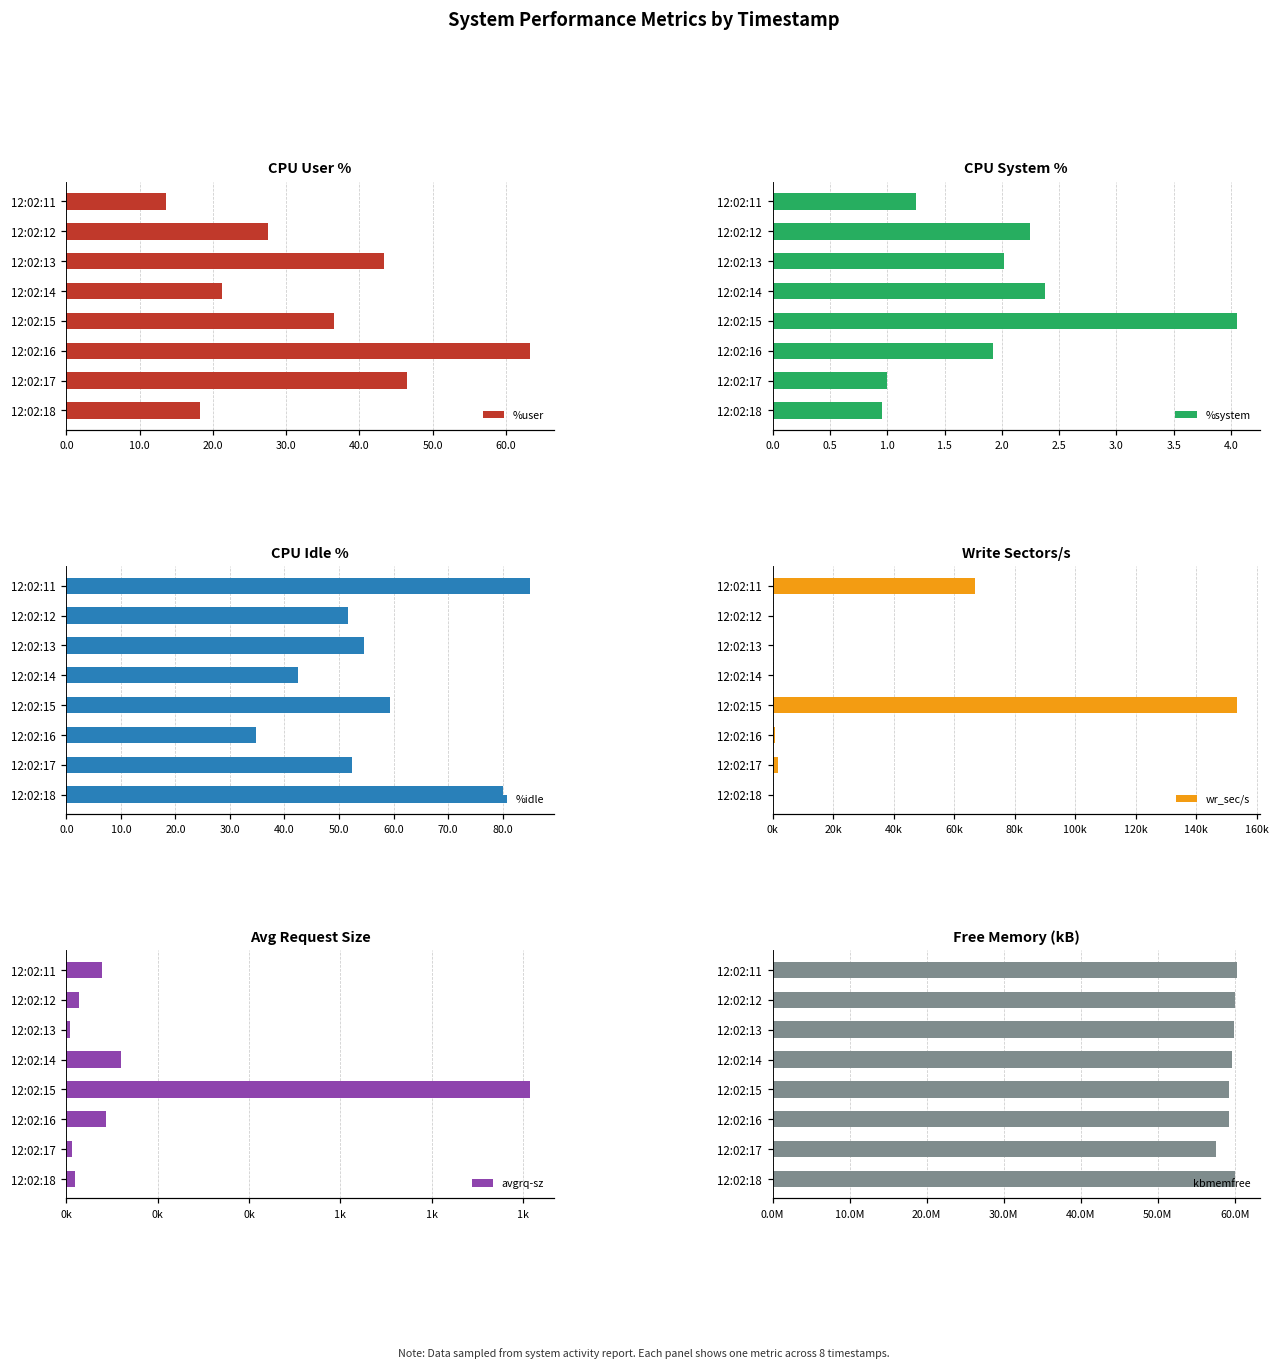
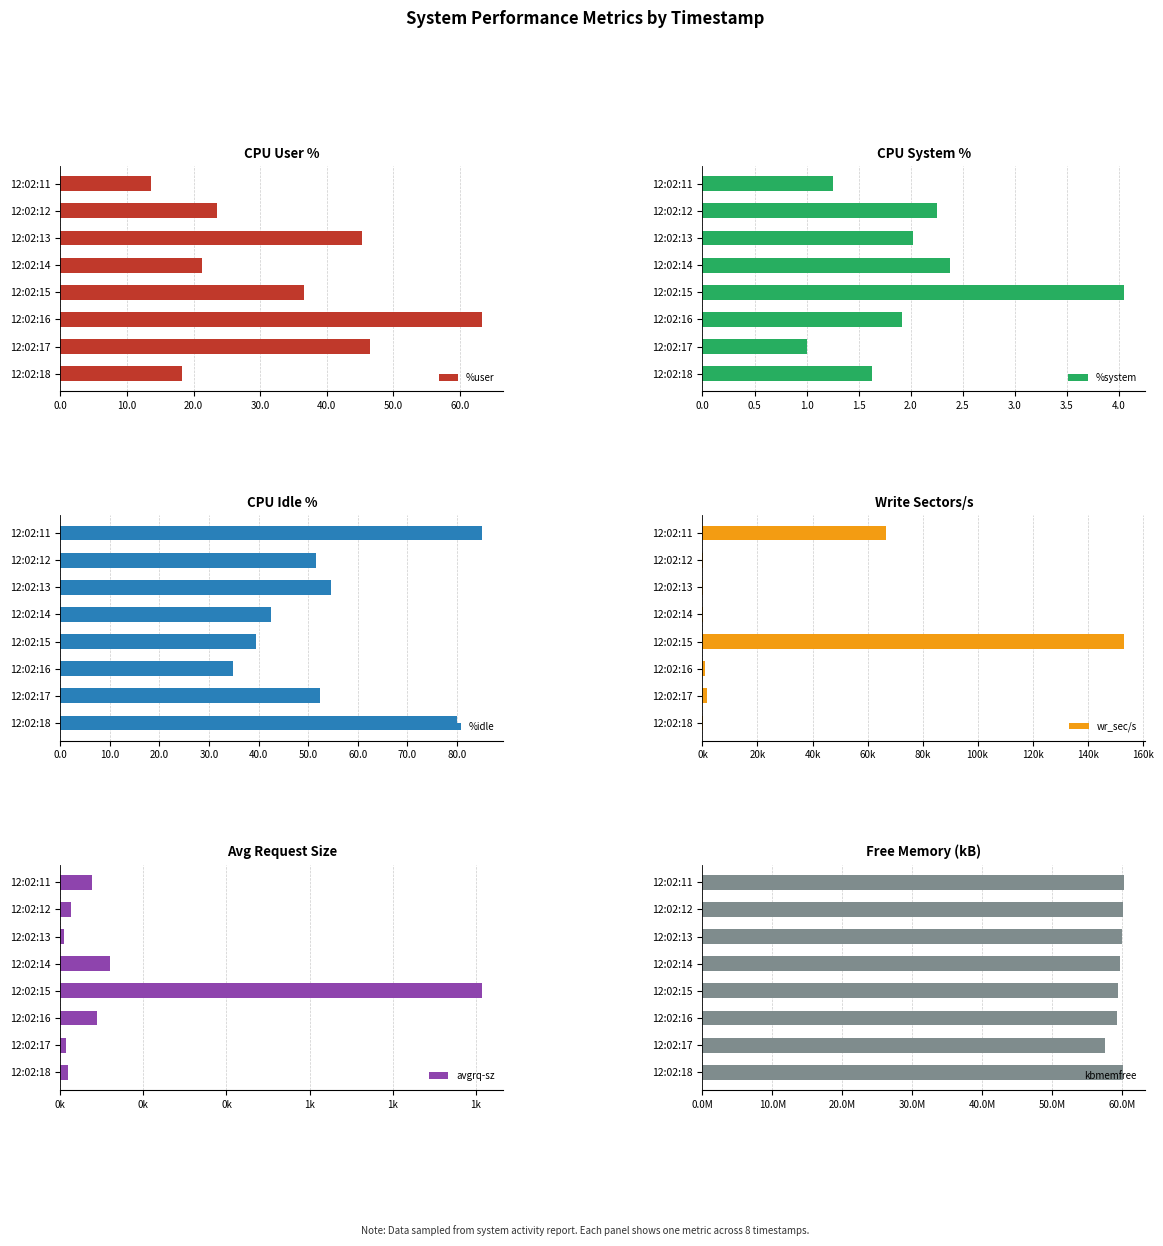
CPU User %, 12:02:12: 28 -> 24
CPU User %, 12:02:13: 43 -> 45
CPU System %, 12:02:18: 0.95 -> 1.63
CPU Idle %, 12:02:15: 59 -> 40
